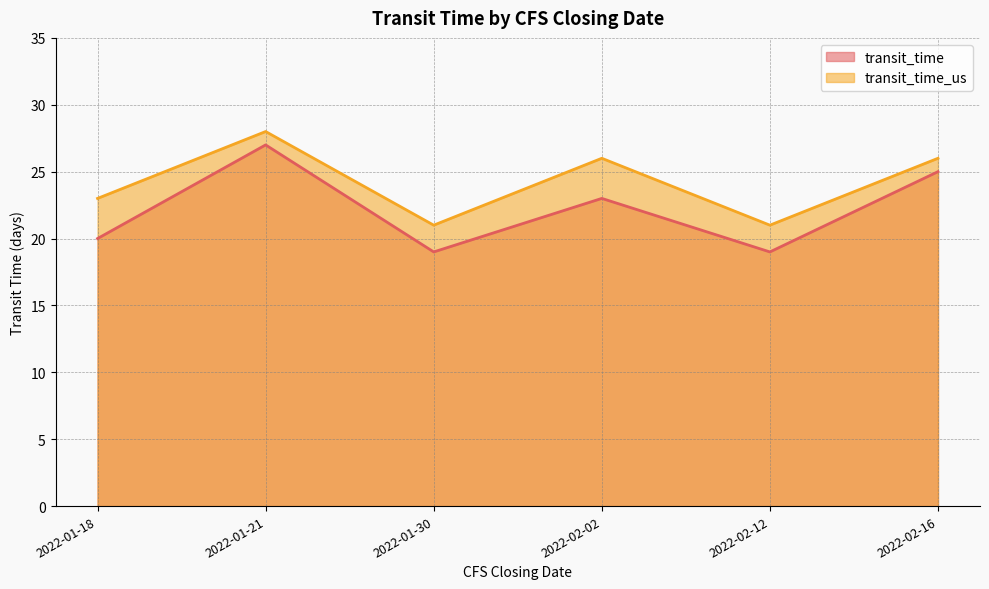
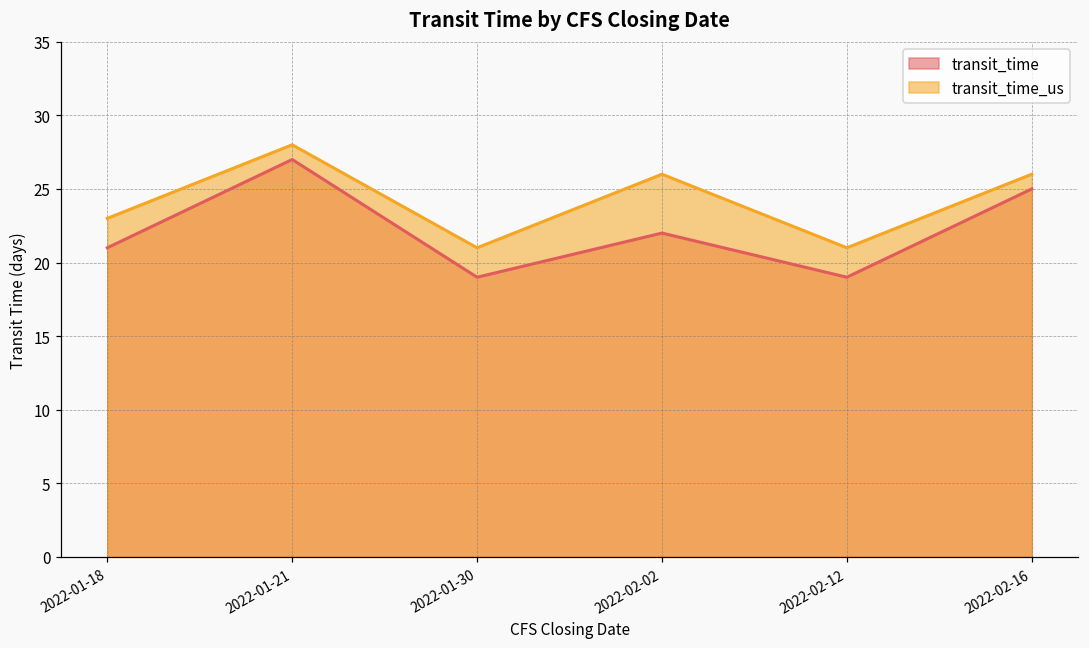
transit_time, 2022-01-18: 20 -> 21
transit_time, 2022-02-02: 23 -> 22
